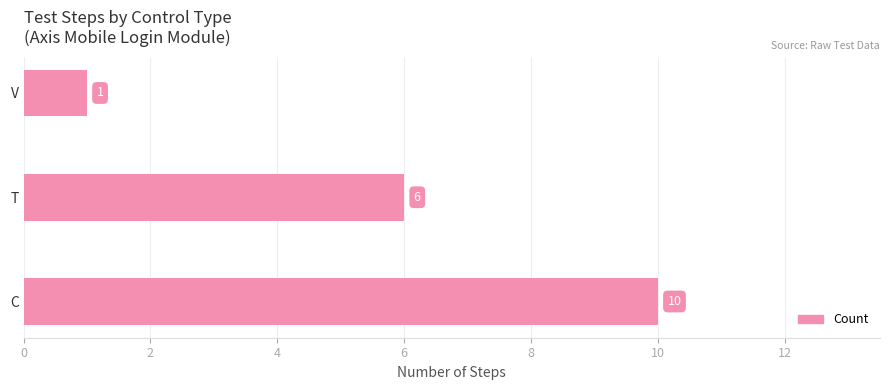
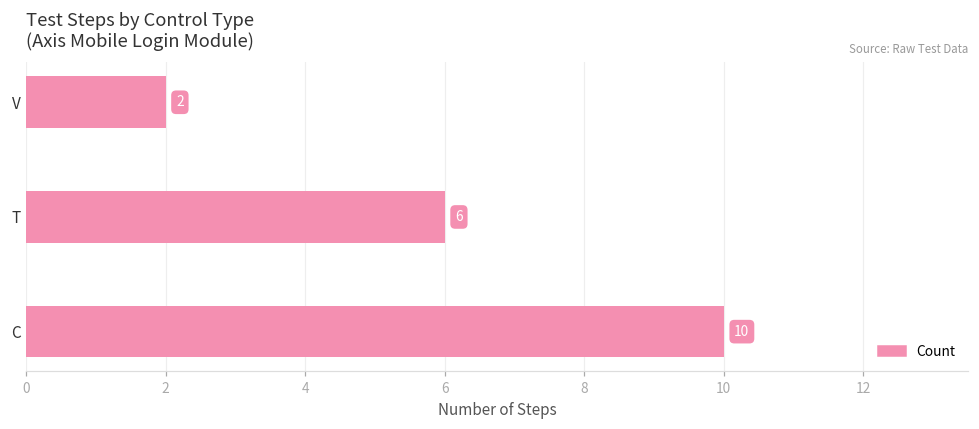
V: 1 -> 2
